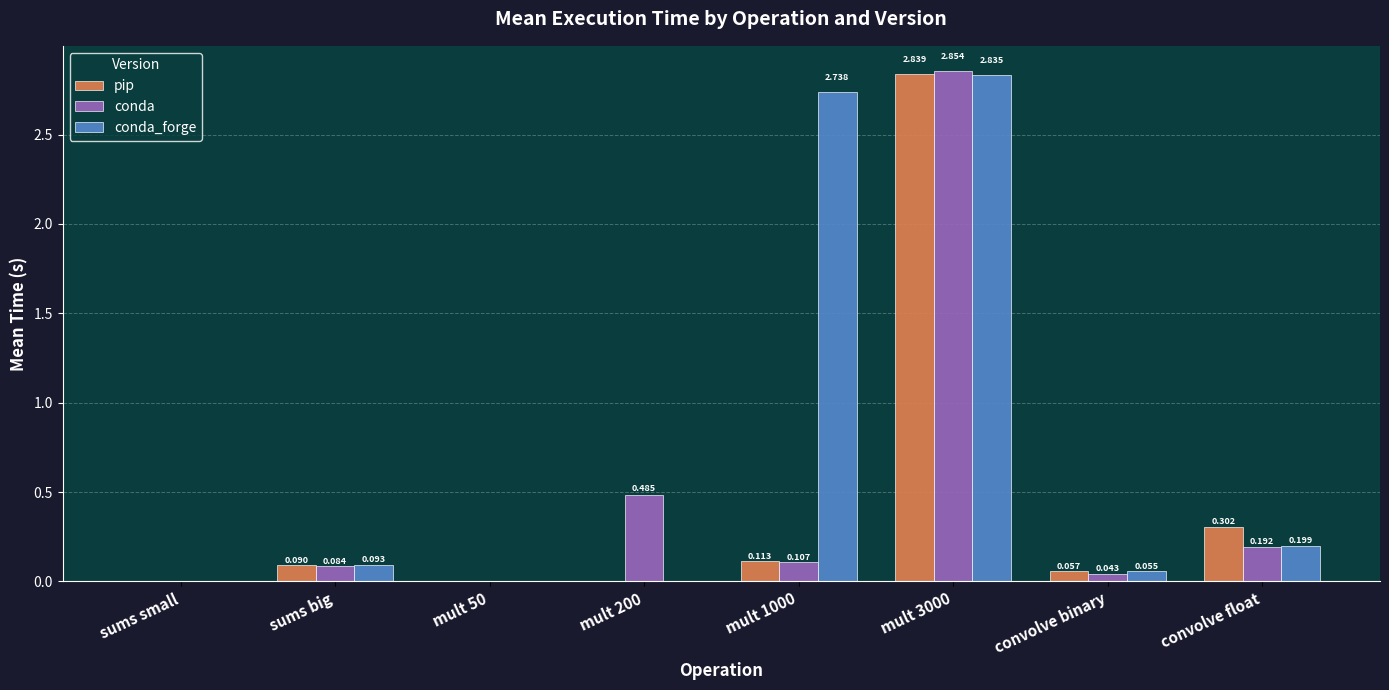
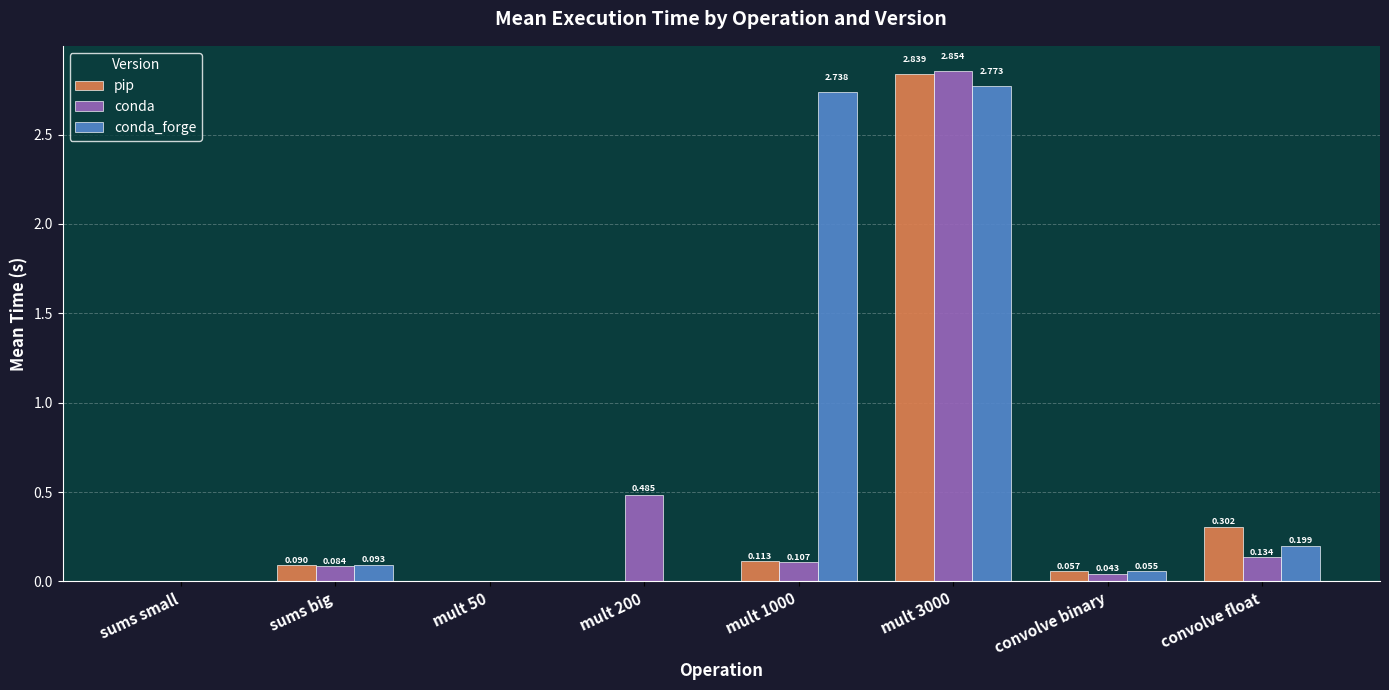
conda_forge, mult 3000: 2.835 -> 2.773
conda, convolve float: 0.192 -> 0.134
